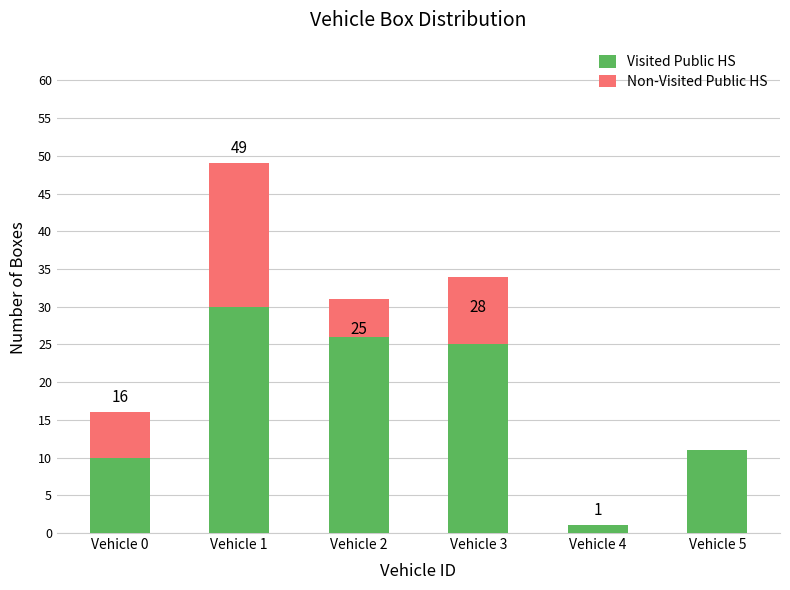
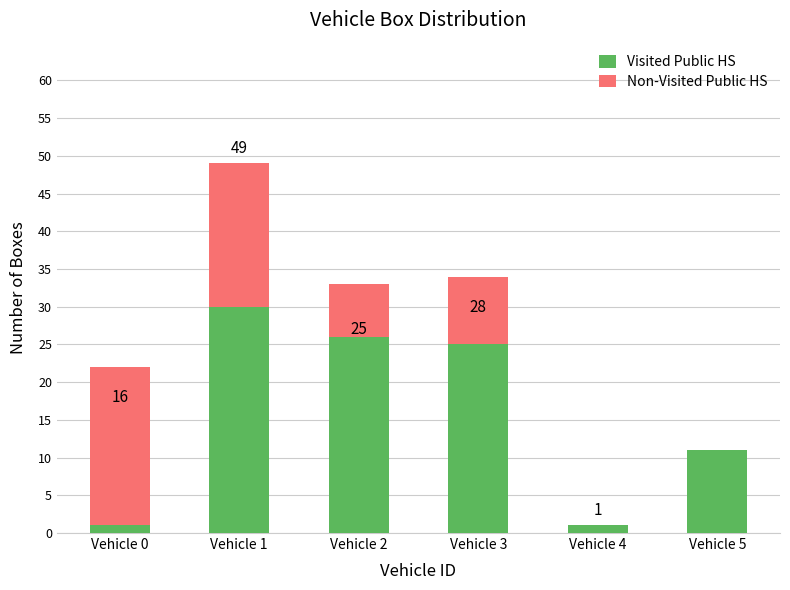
Visited Public HS, Vehicle 0: 10 -> 1
Non-Visited Public HS, Vehicle 0: 6 -> 21
Non-Visited Public HS, Vehicle 2: 5 -> 7
